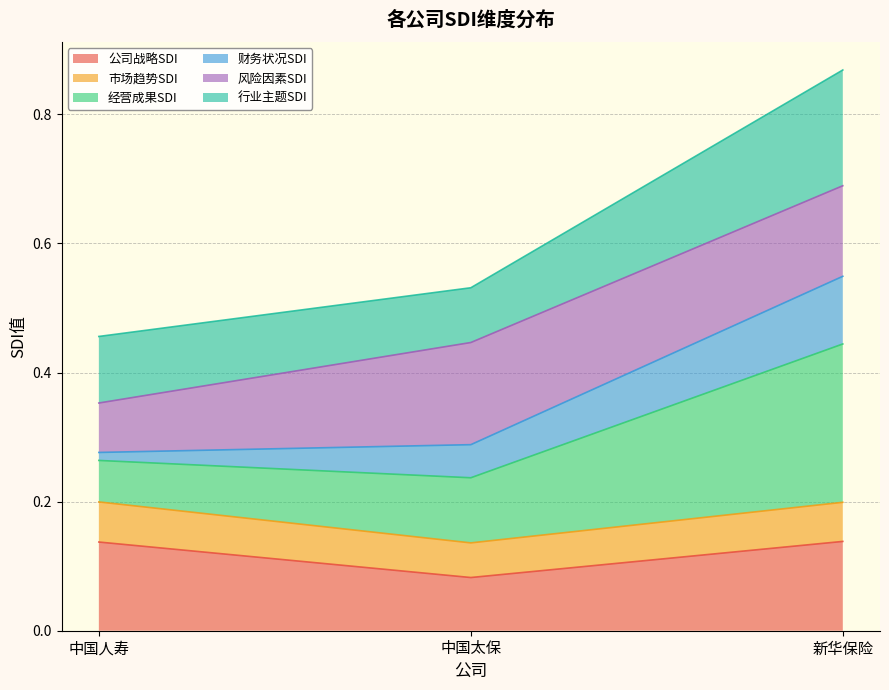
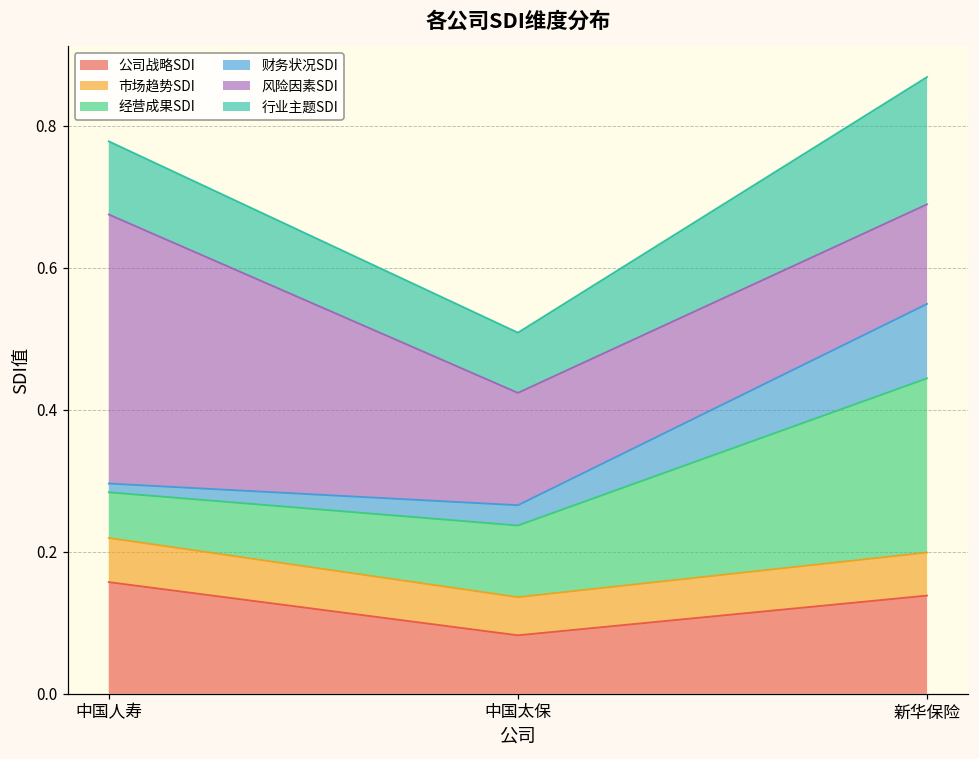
公司战略SDI, 中国人寿: 0.14 -> 0.16
风险因素SDI, 中国人寿: 0.08 -> 0.38
财务状况SDI, 中国太保: 0.05 -> 0.03
